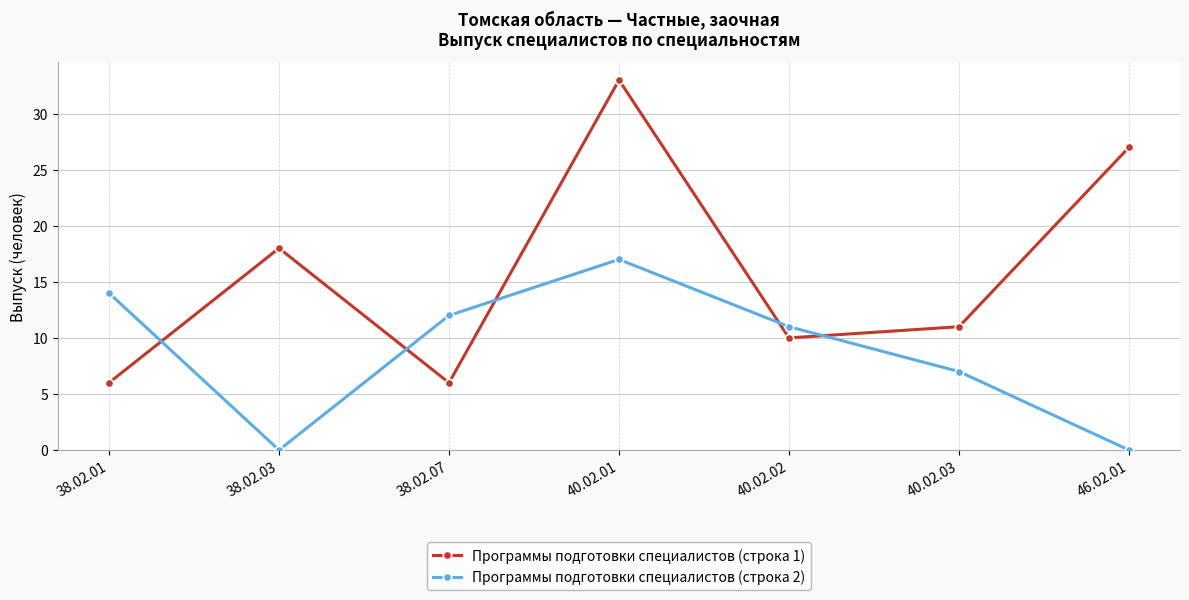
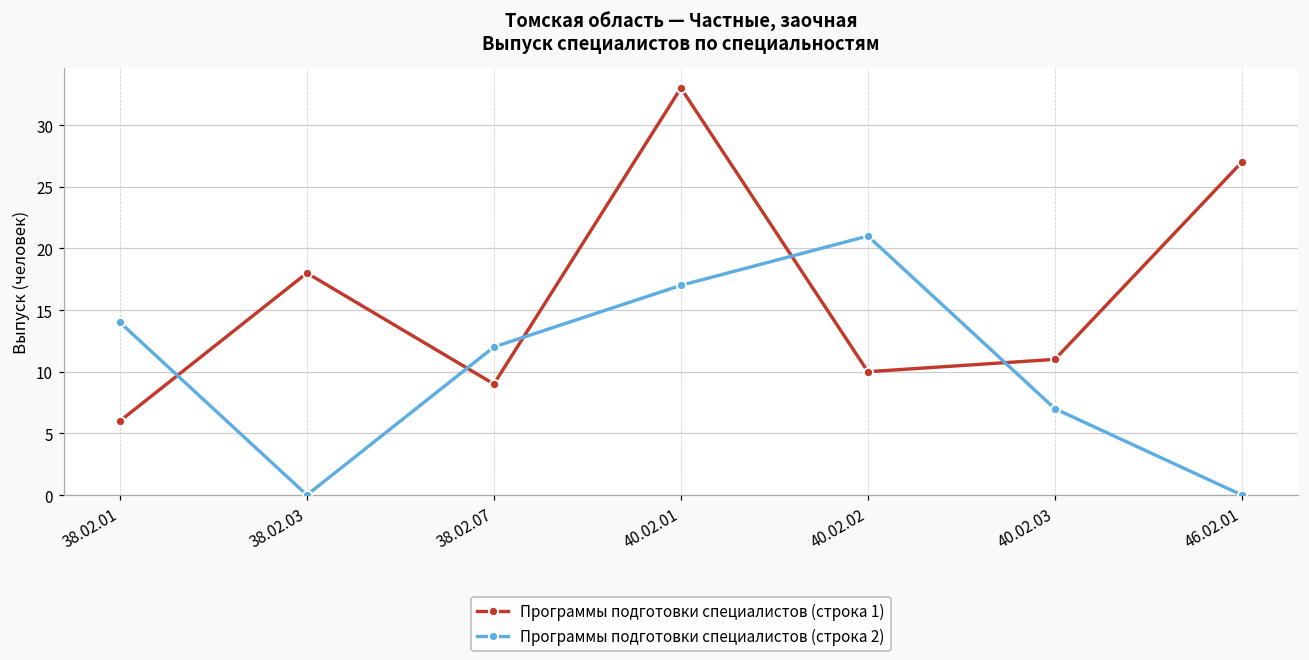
Программы подготовки специалистов (строка 1), 38.02.07: 6 -> 9
Программы подготовки специалистов (строка 2), 40.02.02: 11 -> 21
